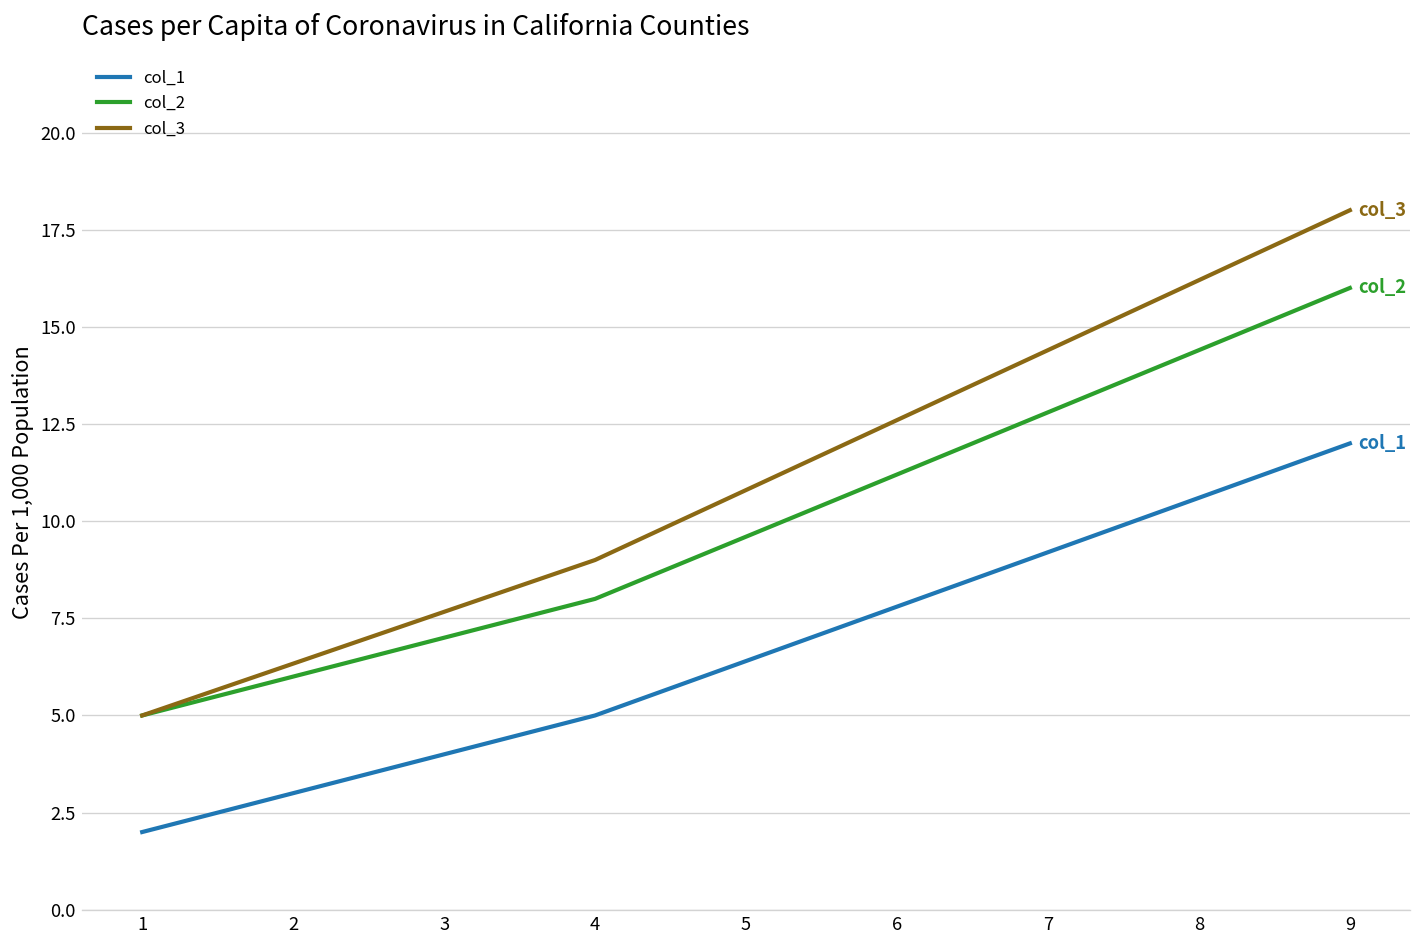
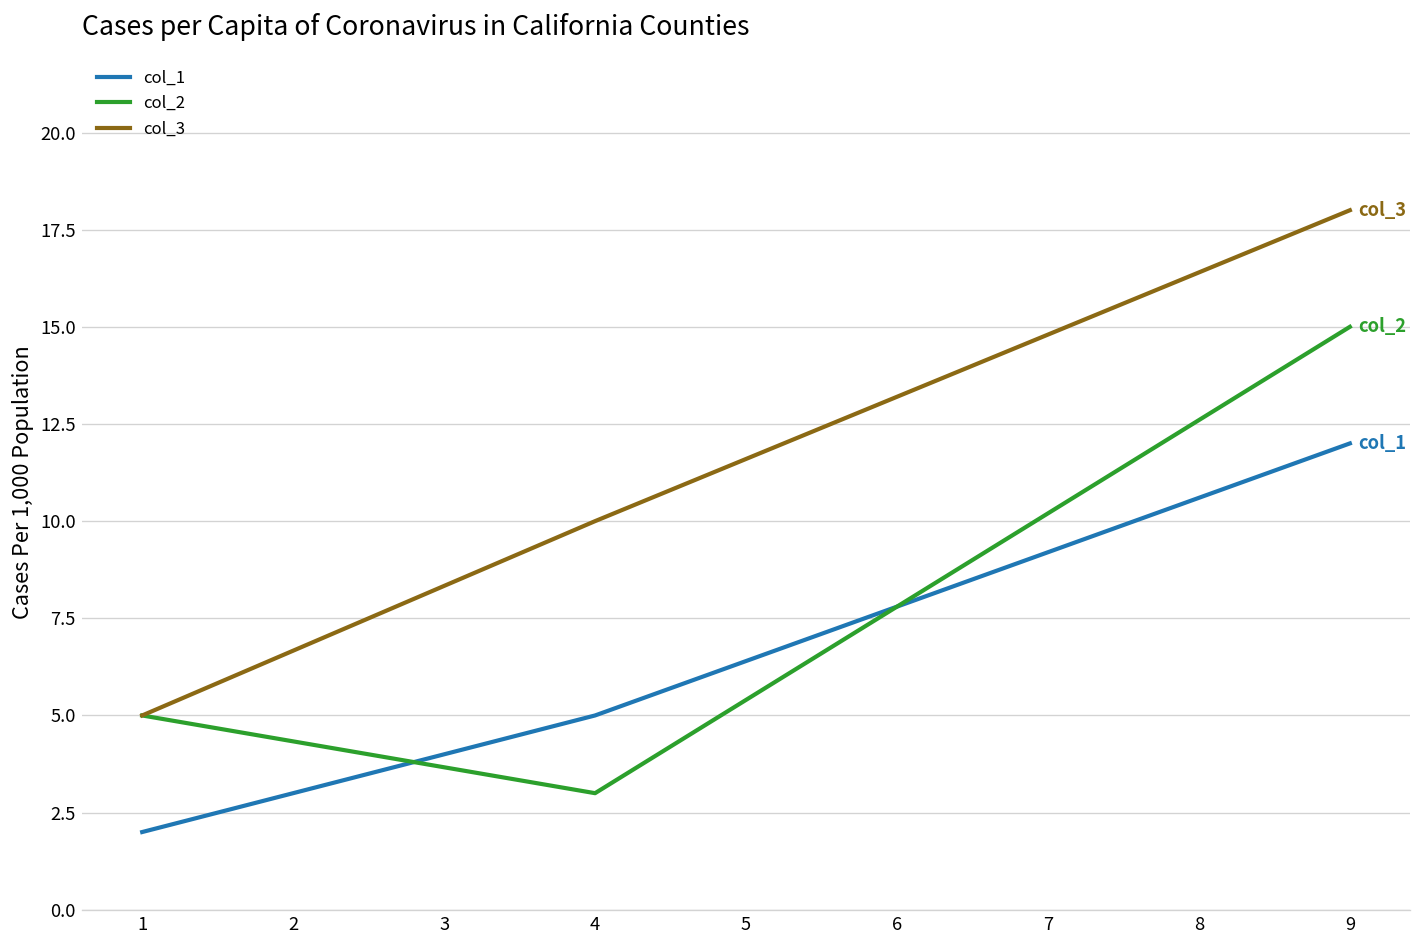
col_2, 4: 8 -> 3
col_3, 4: 9 -> 10
col_2, 9: 16 -> 15
